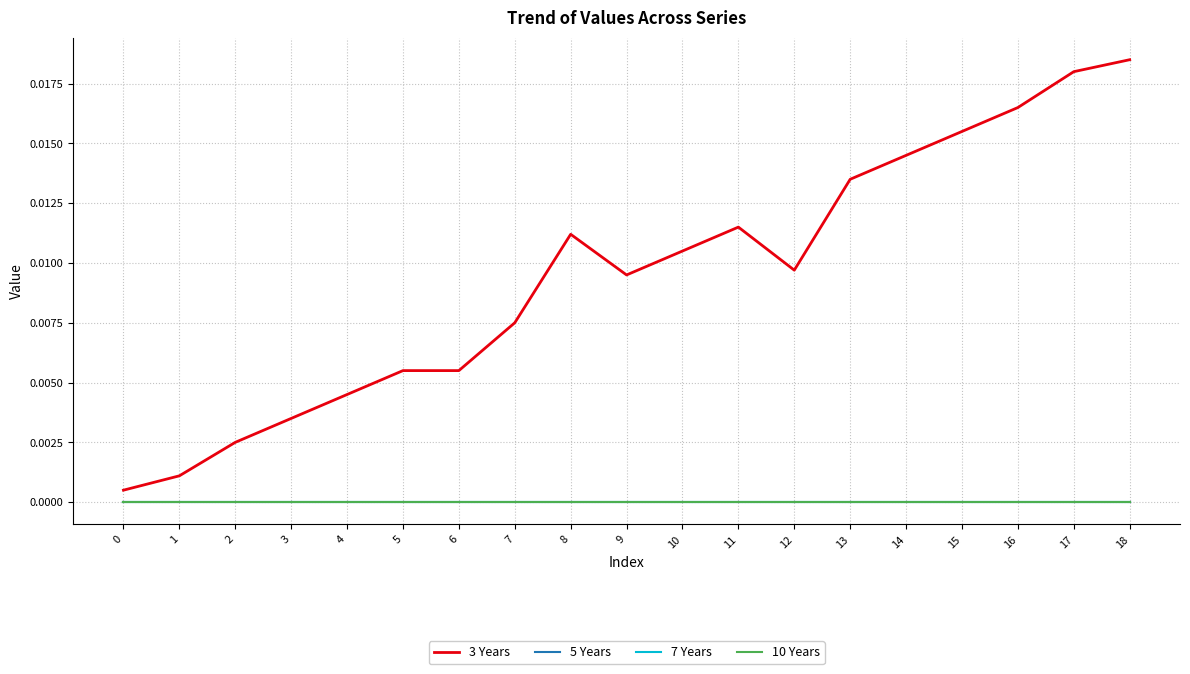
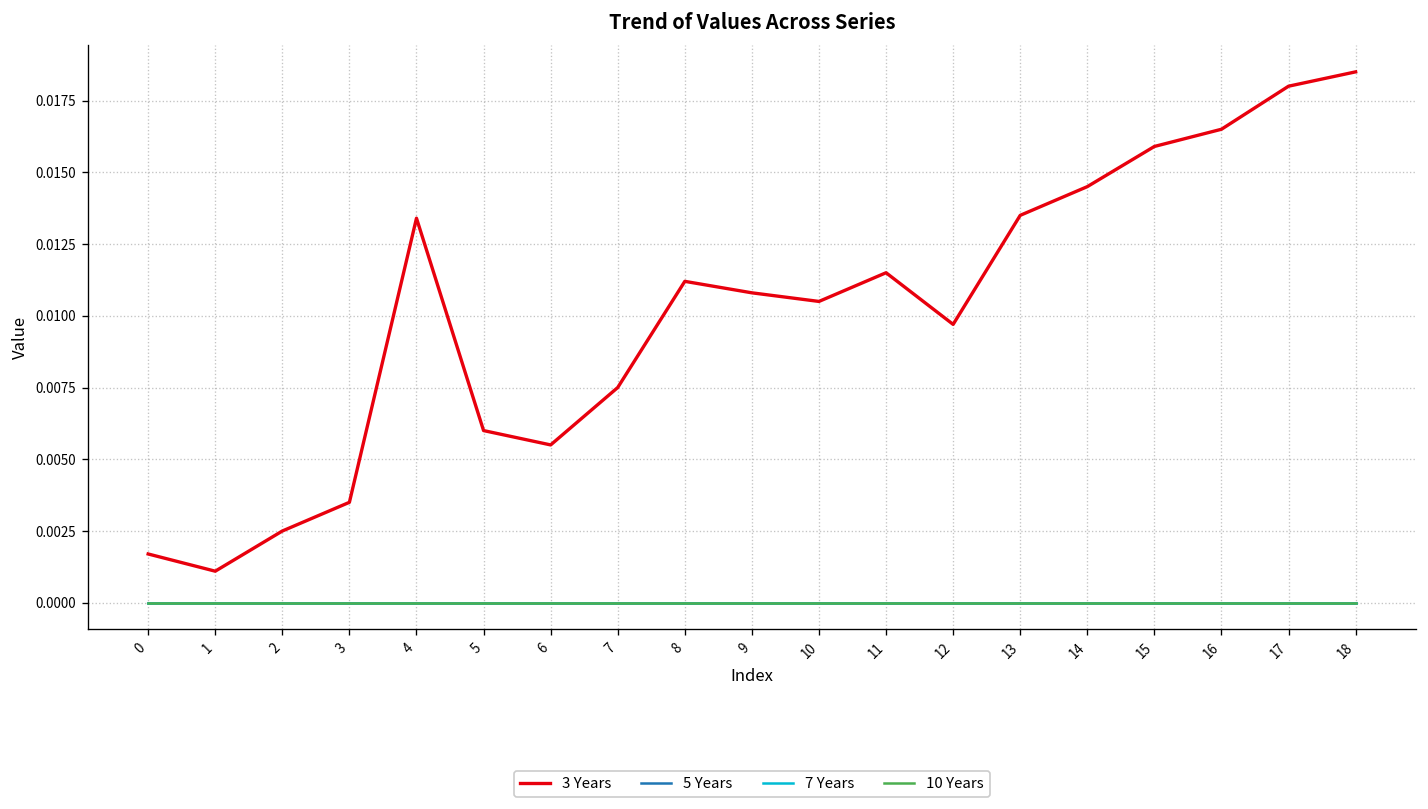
3 Years, 0: 0.0005 -> 0.0017
3 Years, 4: 0.0045 -> 0.0134
3 Years, 5: 0.0055 -> 0.0060
3 Years, 9: 0.0095 -> 0.0108
3 Years, 15: 0.0155 -> 0.0159
